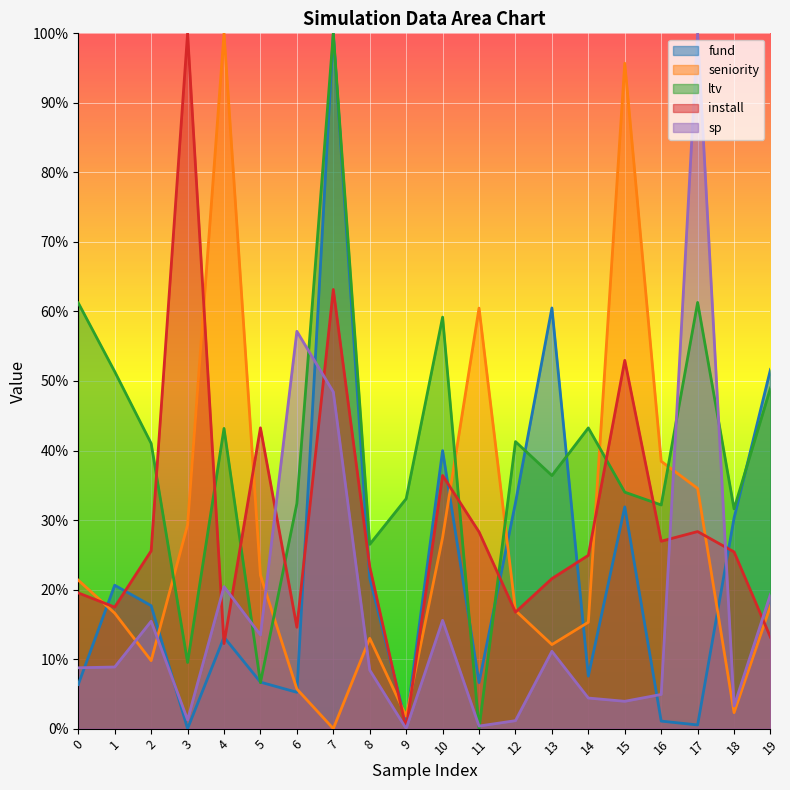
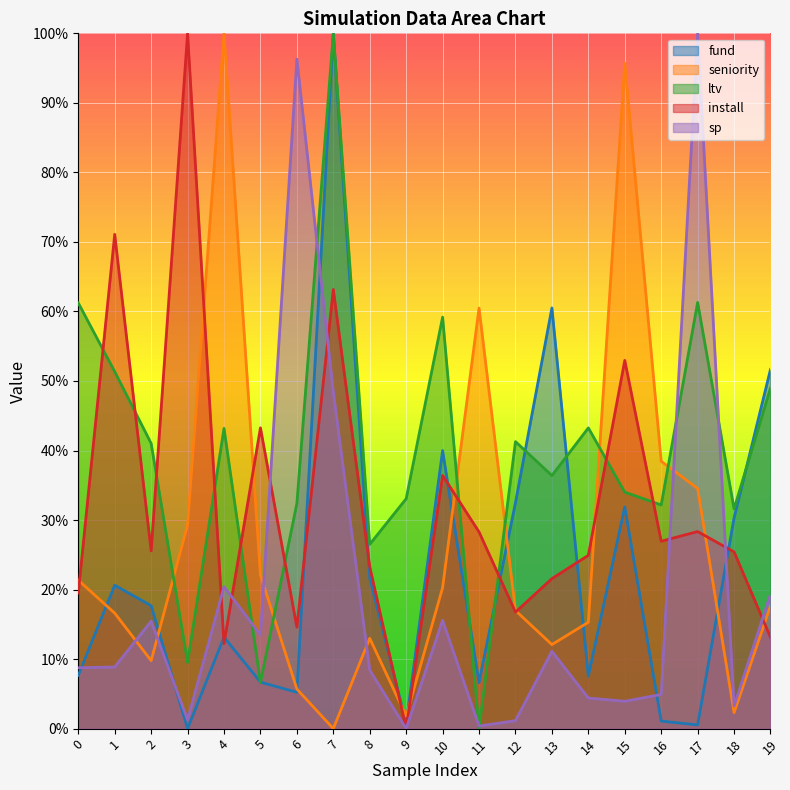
fund, 0: 6% -> 8%
install, 1: 17% -> 71%
sp, 6: 57% -> 96%
seniority, 10: 27% -> 20%
